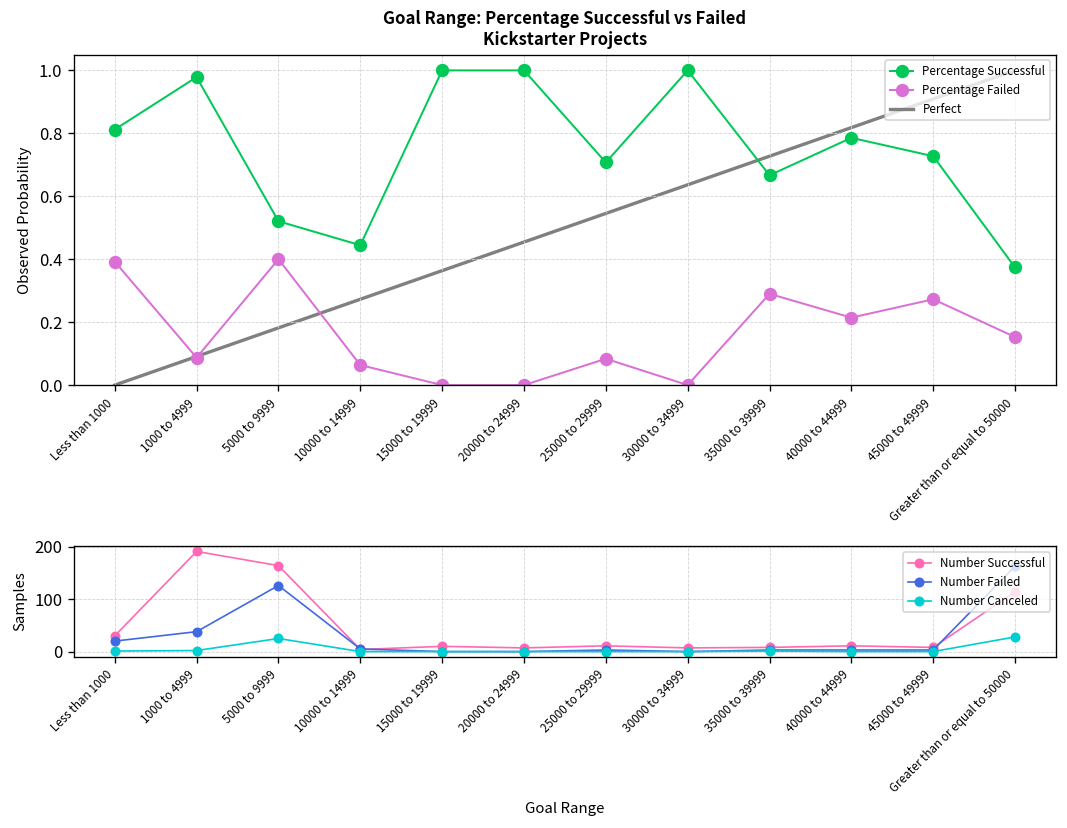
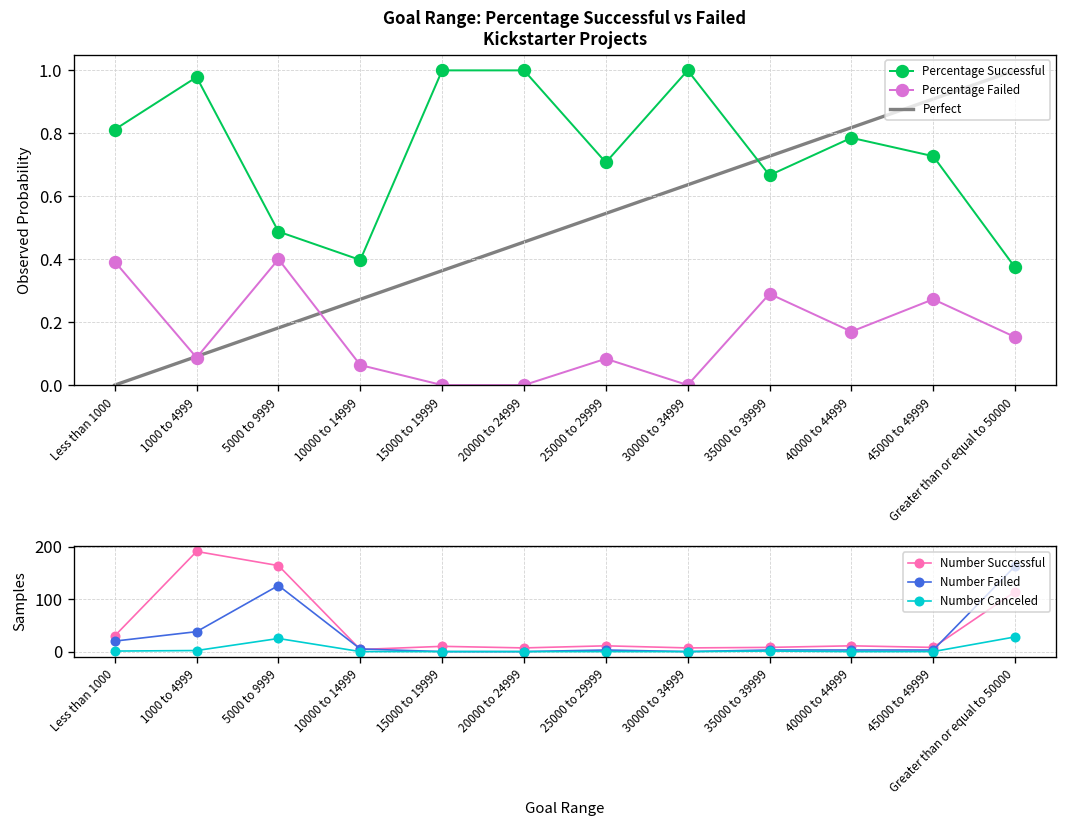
Goal Range: Percentage Successful vs Failed Kickstarter Projects, Percentage Successful, 5000 to 9999: 0.52 -> 0.49
Goal Range: Percentage Successful vs Failed Kickstarter Projects, Percentage Successful, 10000 to 14999: 0.44 -> 0.40
Goal Range: Percentage Successful vs Failed Kickstarter Projects, Percentage Failed, 40000 to 44999: 0.21 -> 0.17
